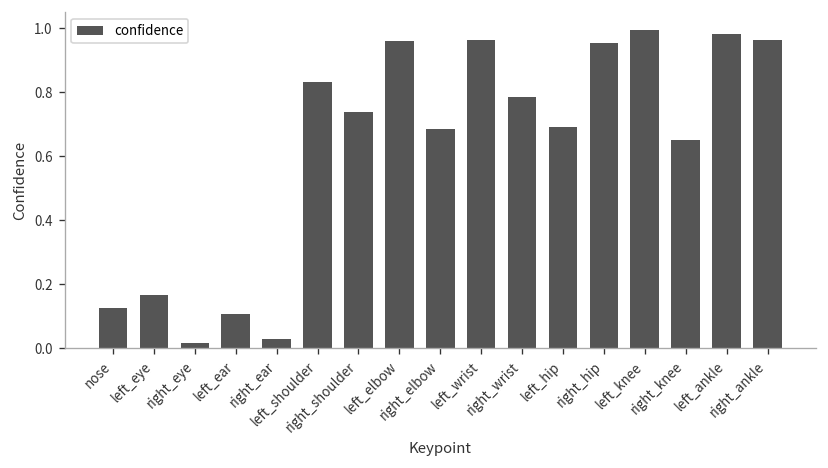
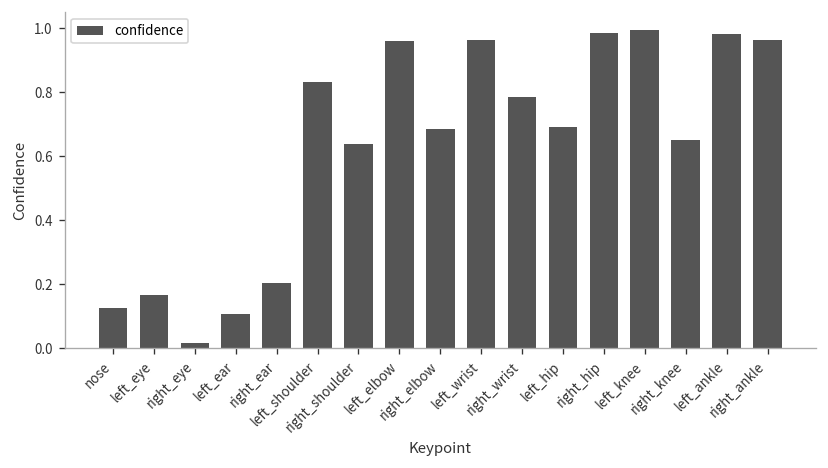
right_ear: 0.03 -> 0.20
right_shoulder: 0.74 -> 0.64
right_hip: 0.95 -> 0.98
